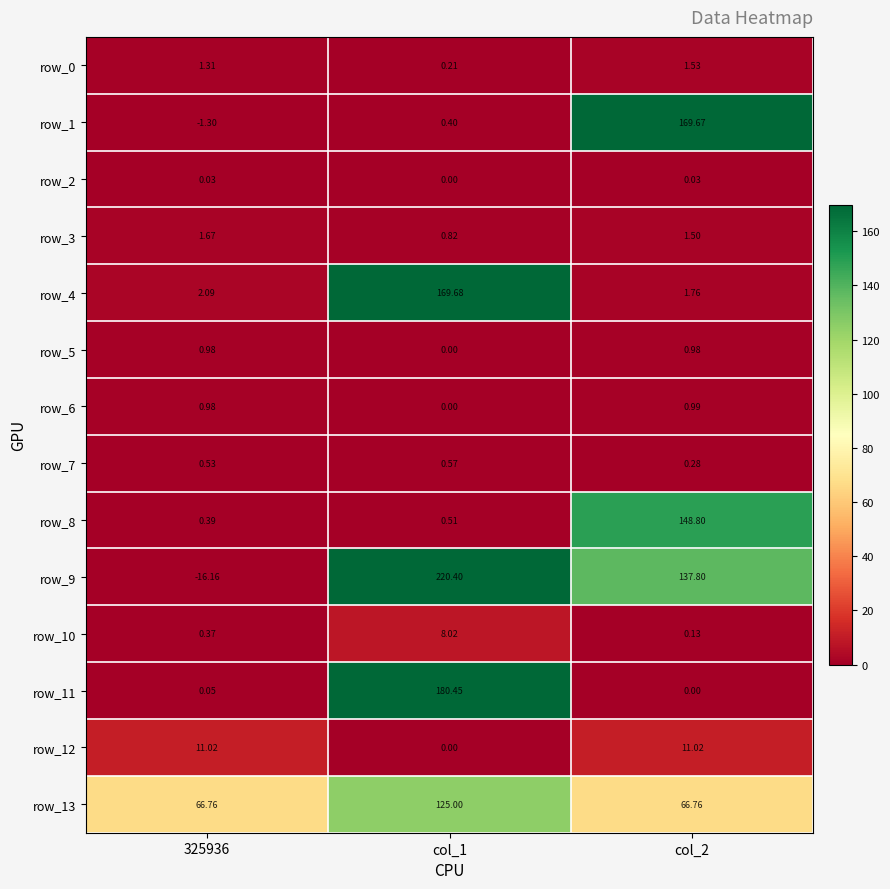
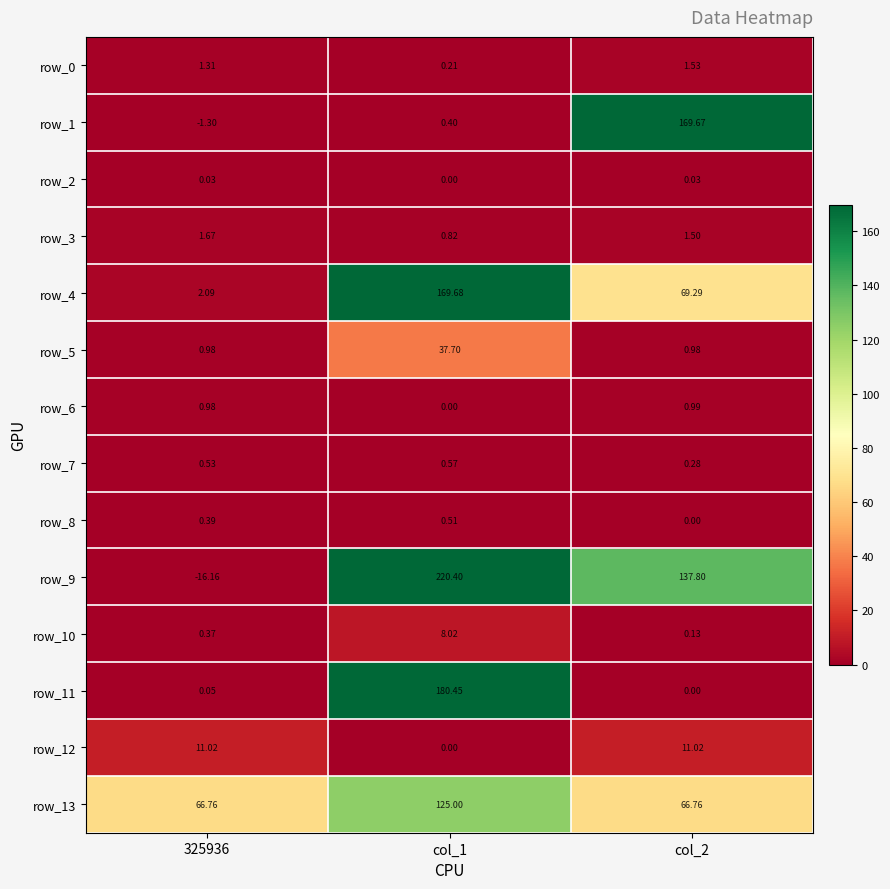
row_4, col_2: 1.76 -> 69.29
row_5, col_1: 0.00 -> 37.70
row_8, col_2: 148.80 -> 0.00
